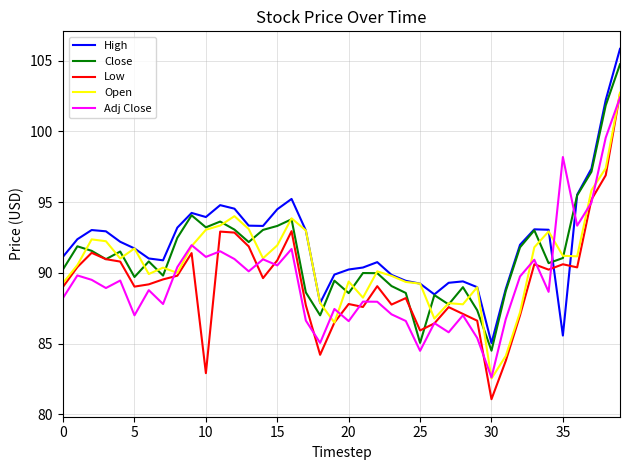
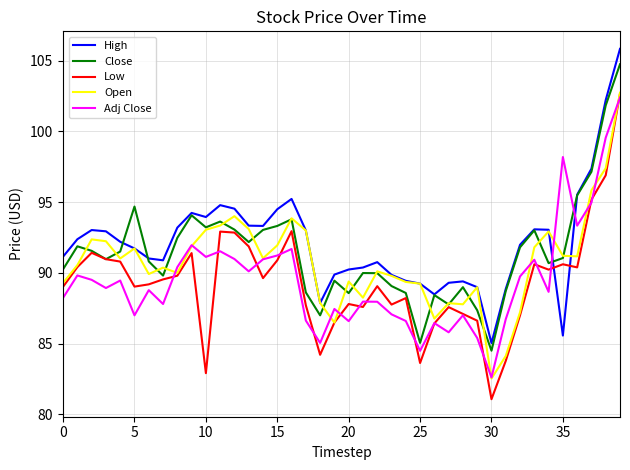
Close, 5: 89.7 -> 94.7
Adj Close, 15: 90.5 -> 91.2
Low, 25: 85.9 -> 83.6
